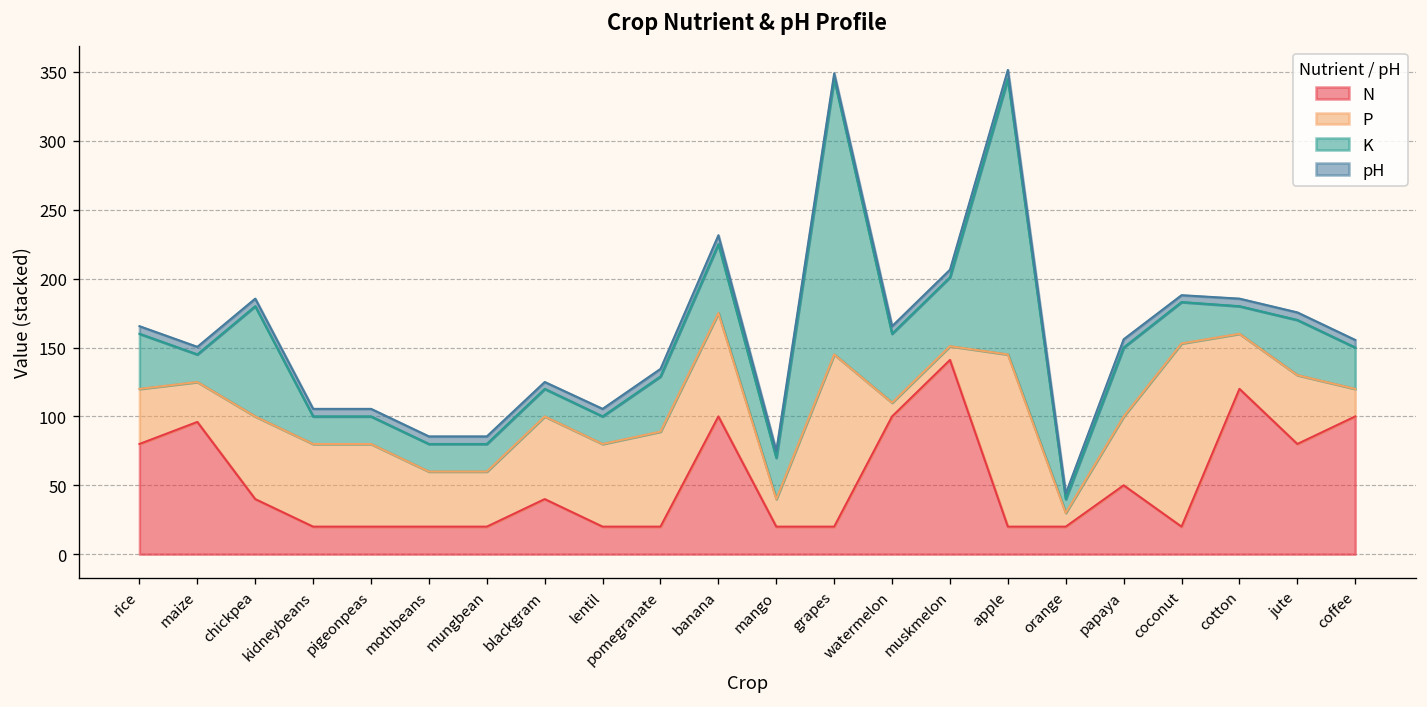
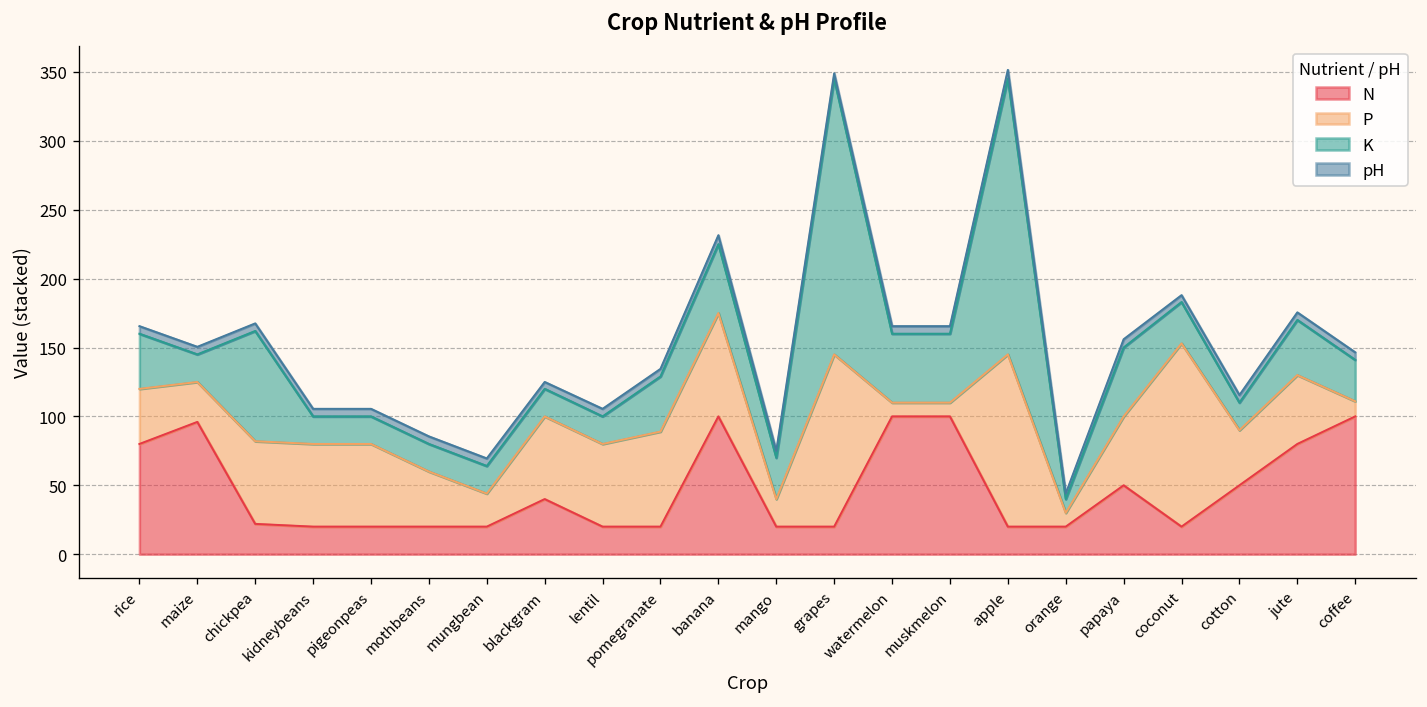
N, chickpea: 40 -> 22
P, mungbean: 40 -> 24
N, muskmelon: 141 -> 100
N, cotton: 120 -> 50
P, coffee: 20 -> 11
